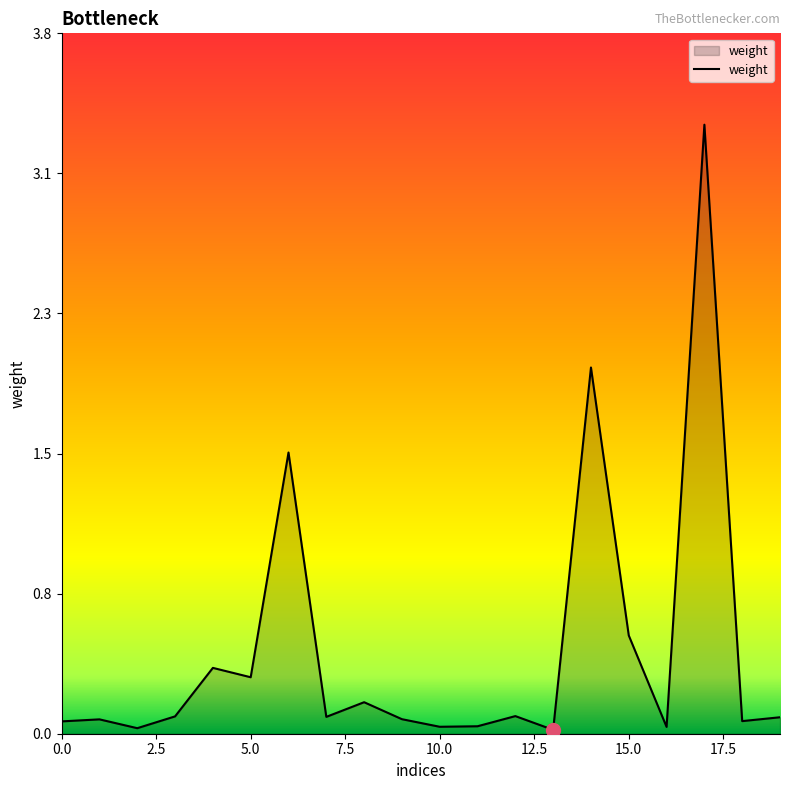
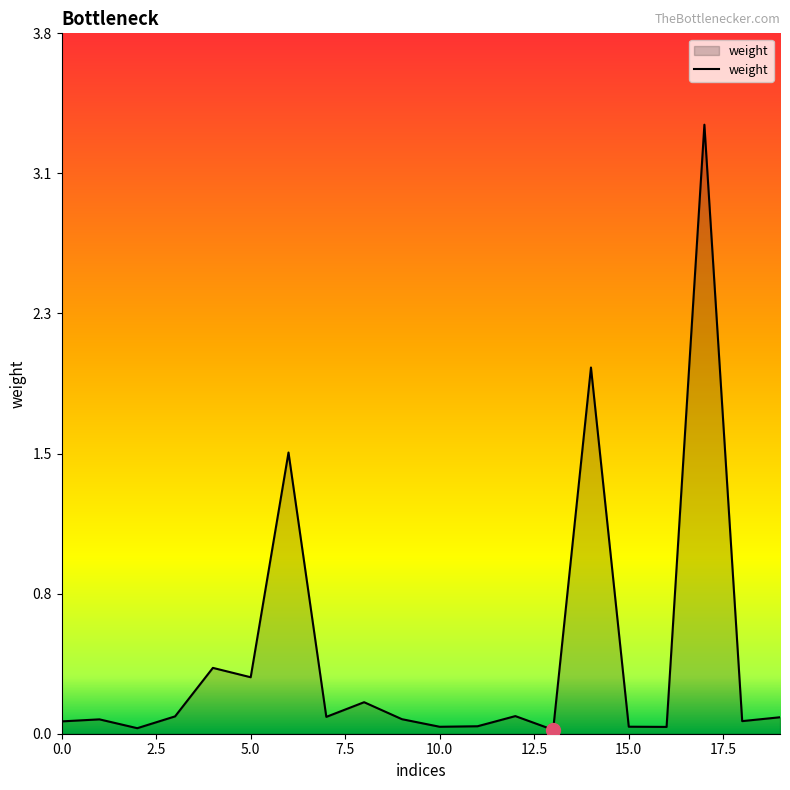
weight, 15.0: 0.54 -> 0.04
